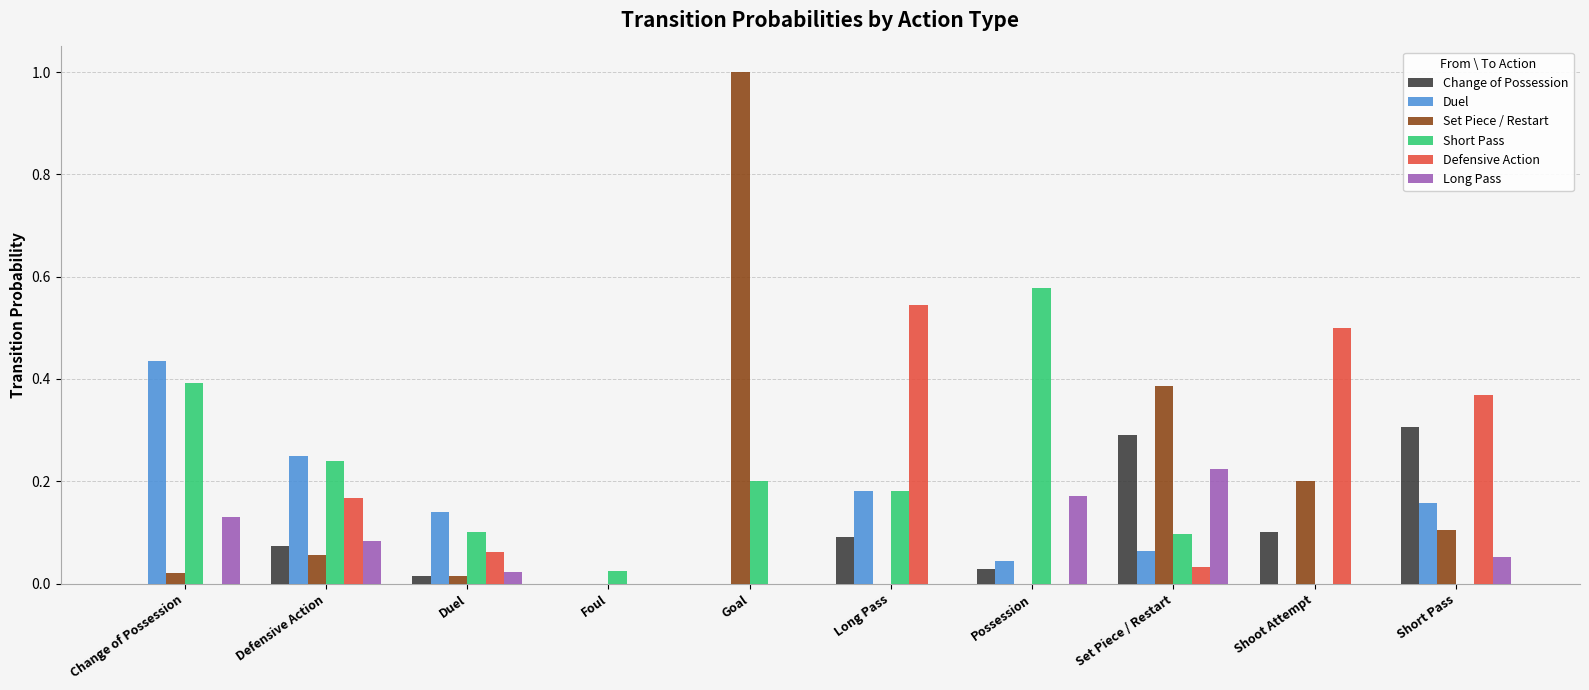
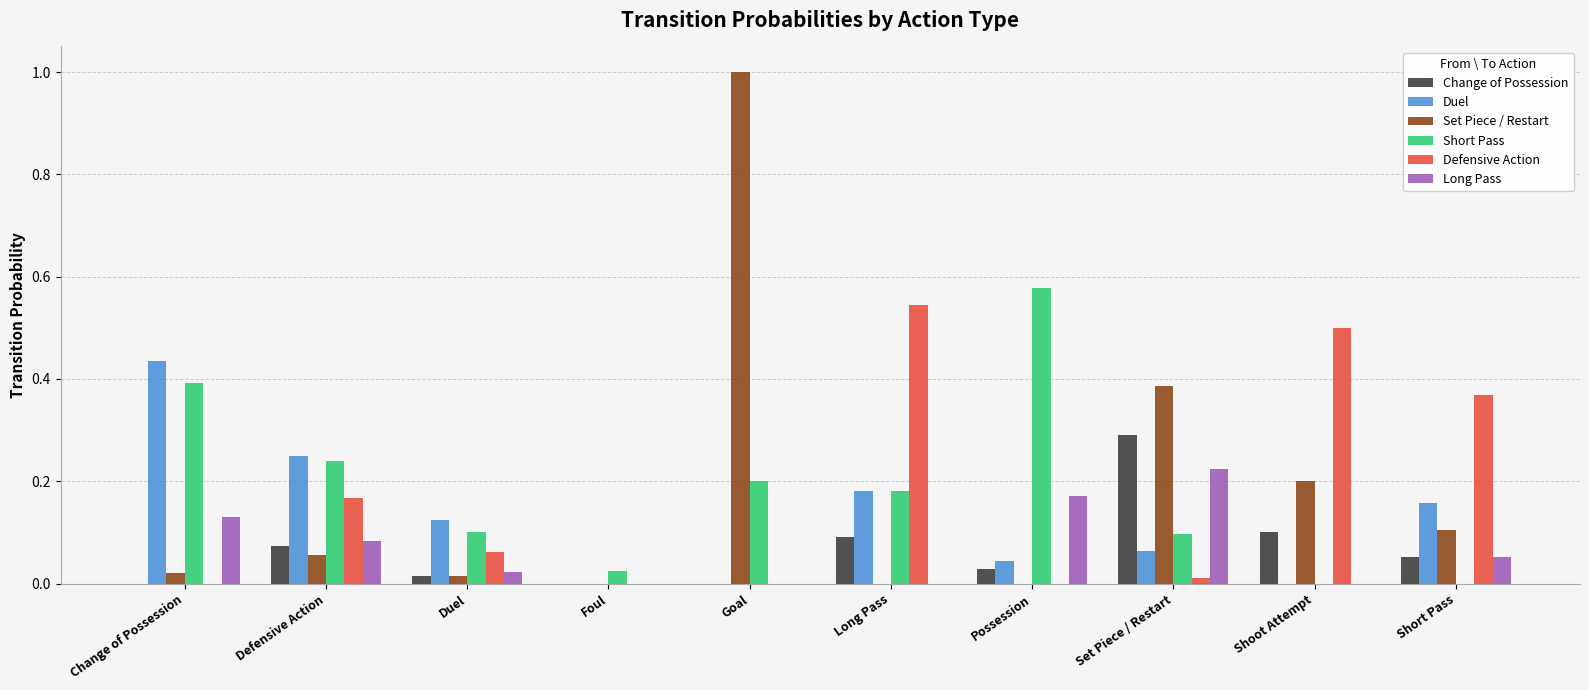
Duel, Duel: 0.14 -> 0.12
Defensive Action, Set Piece / Restart: 0.03 -> 0.01
Change of Possession, Short Pass: 0.31 -> 0.05
